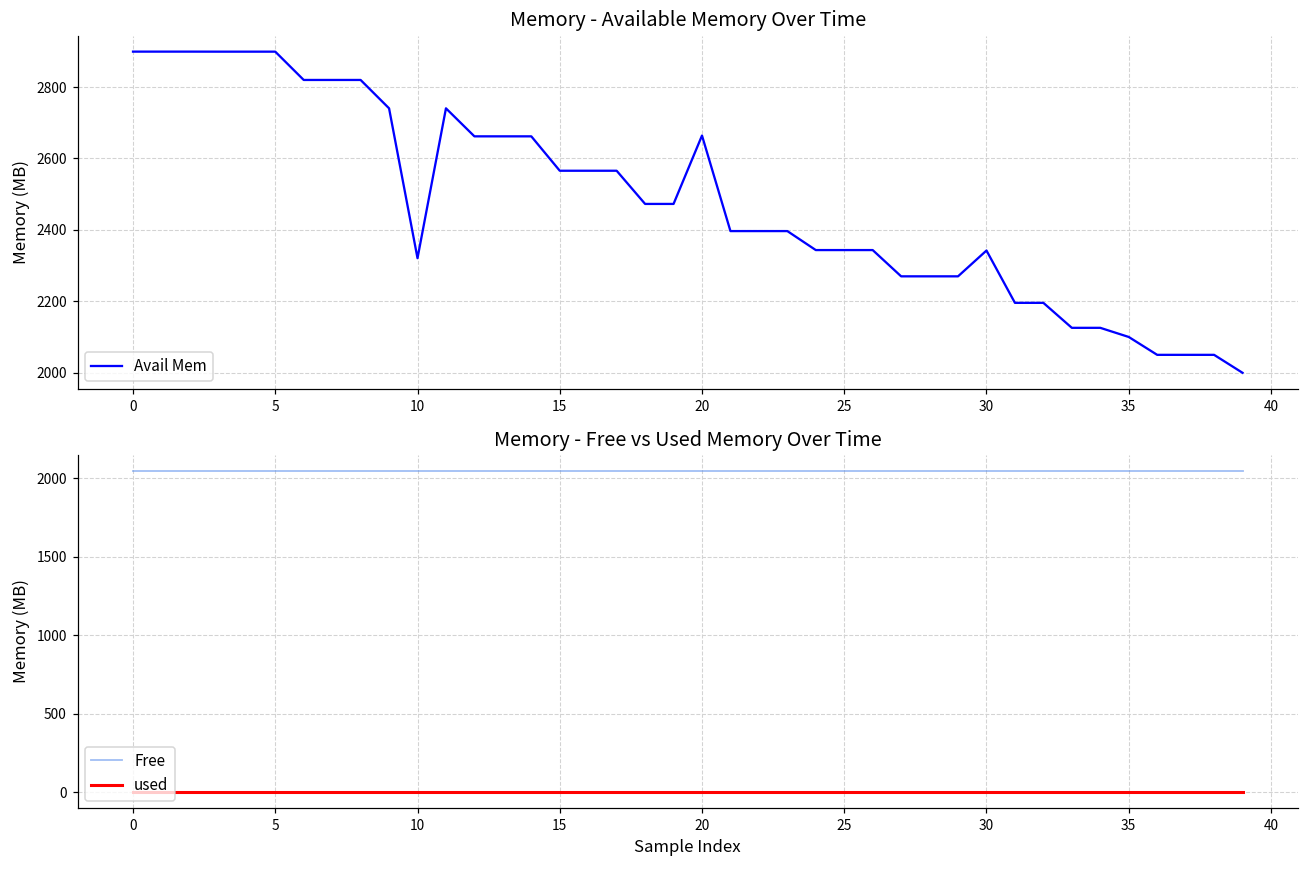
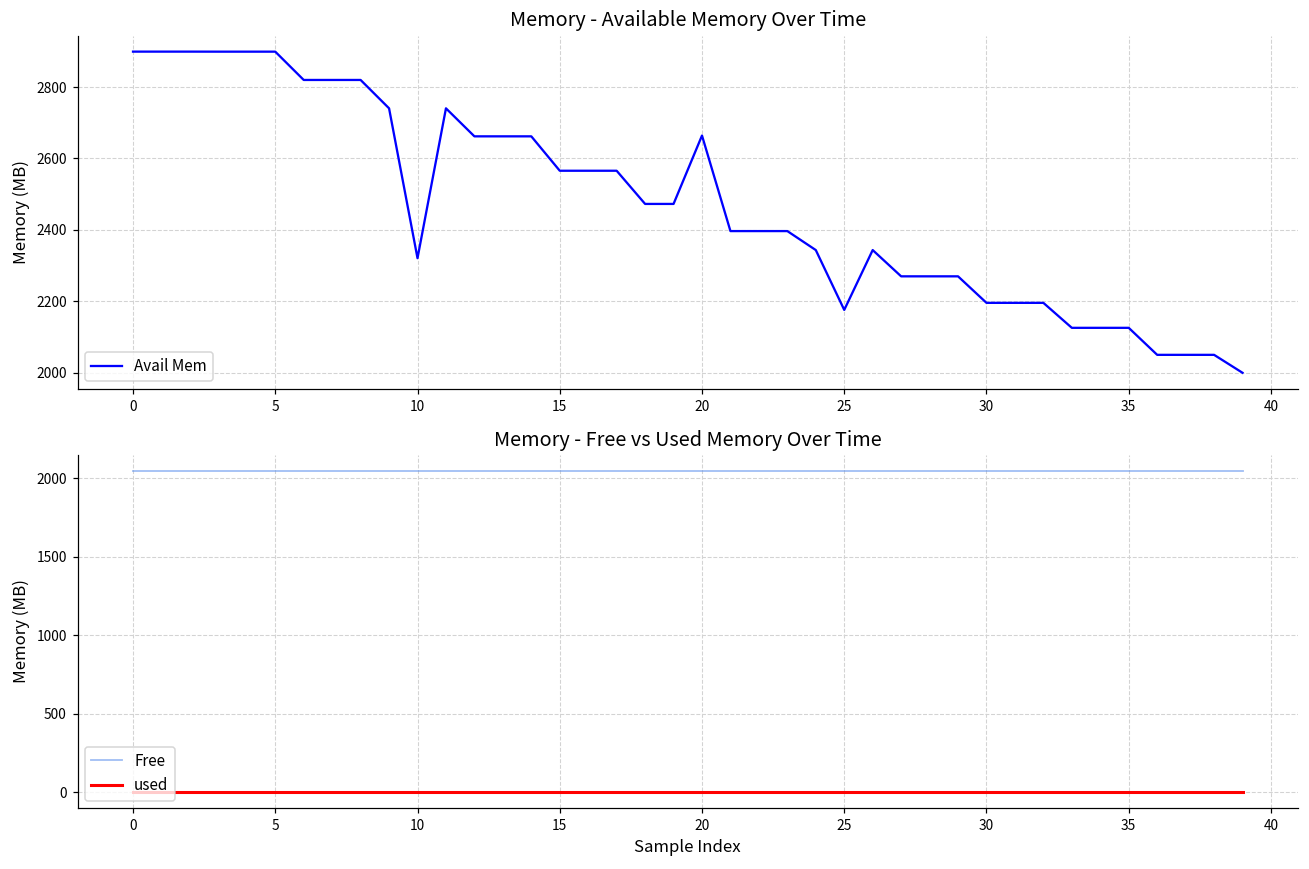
Memory - Available Memory Over Time, 25: 2340 -> 2180
Memory - Available Memory Over Time, 30: 2340 -> 2200
Memory - Available Memory Over Time, 35: 2100 -> 2130
